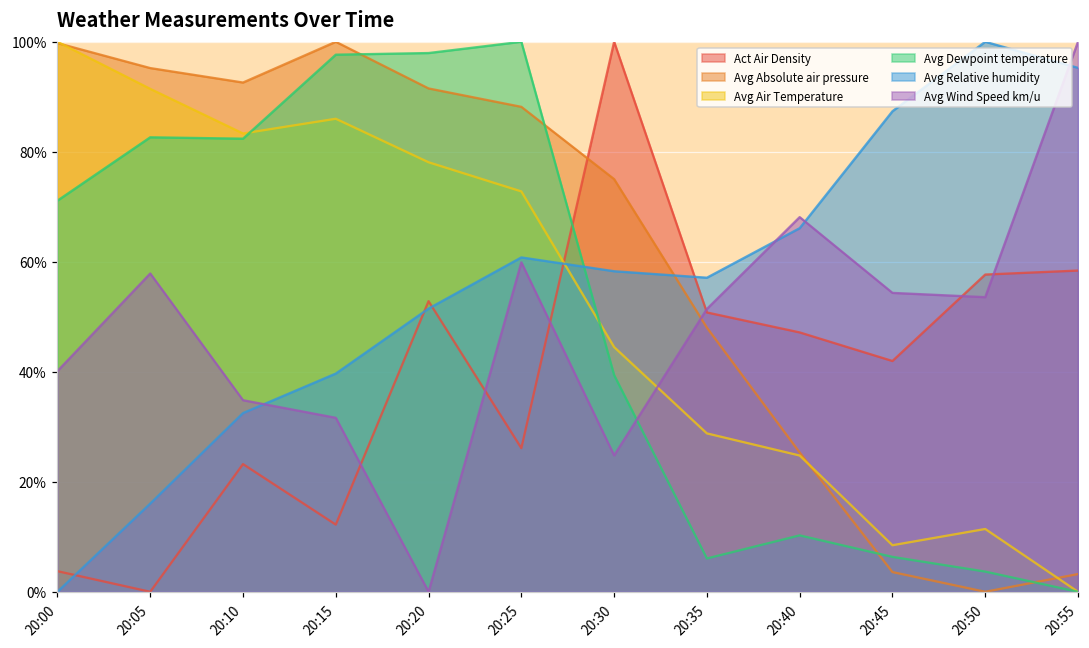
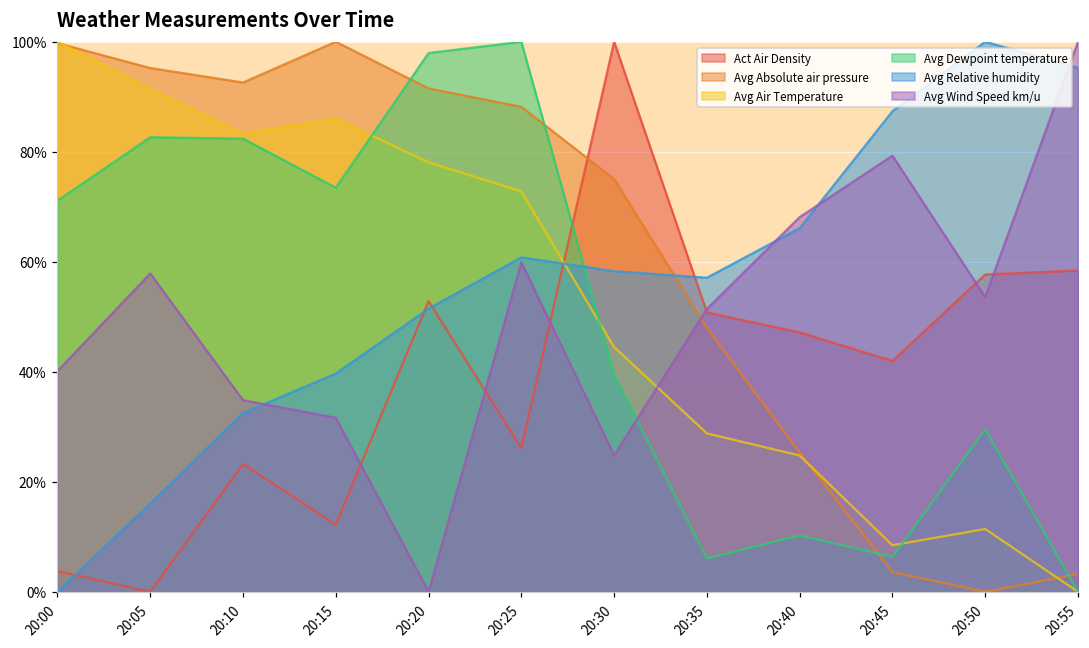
Avg Dewpoint temperature, 20:15: 98% -> 73%
Avg Wind Speed km/u, 20:45: 54% -> 79%
Avg Dewpoint temperature, 20:50: 4% -> 30%
